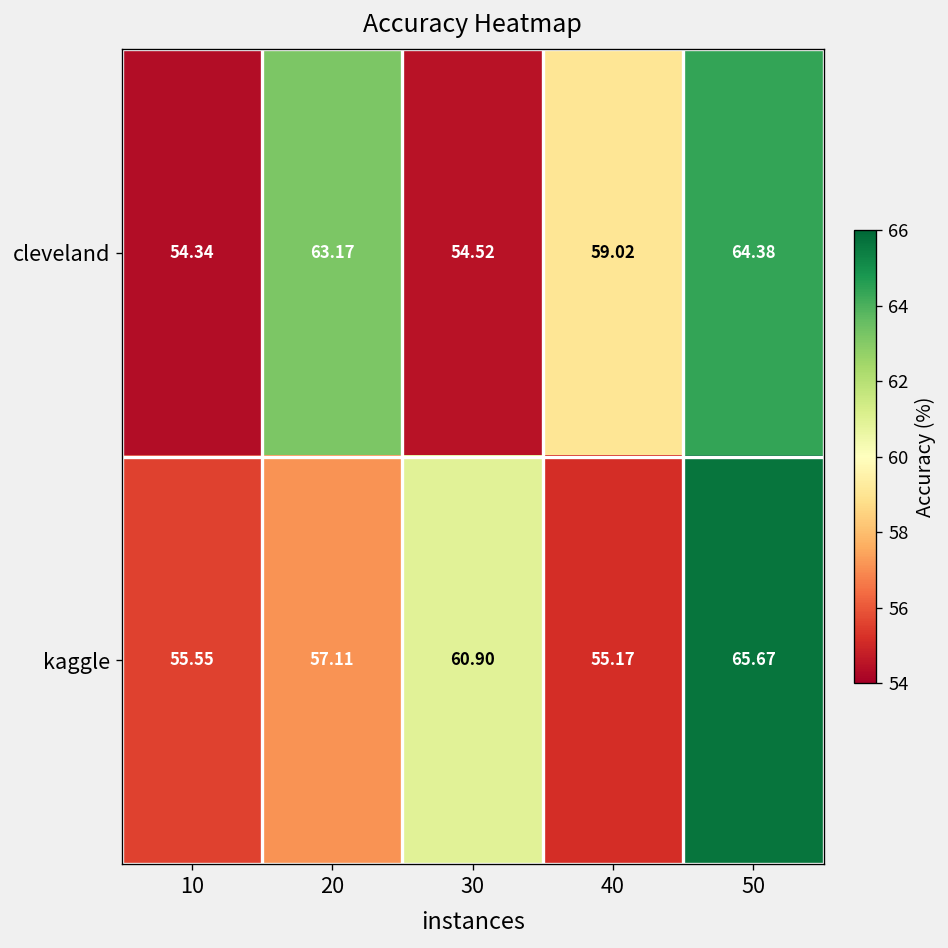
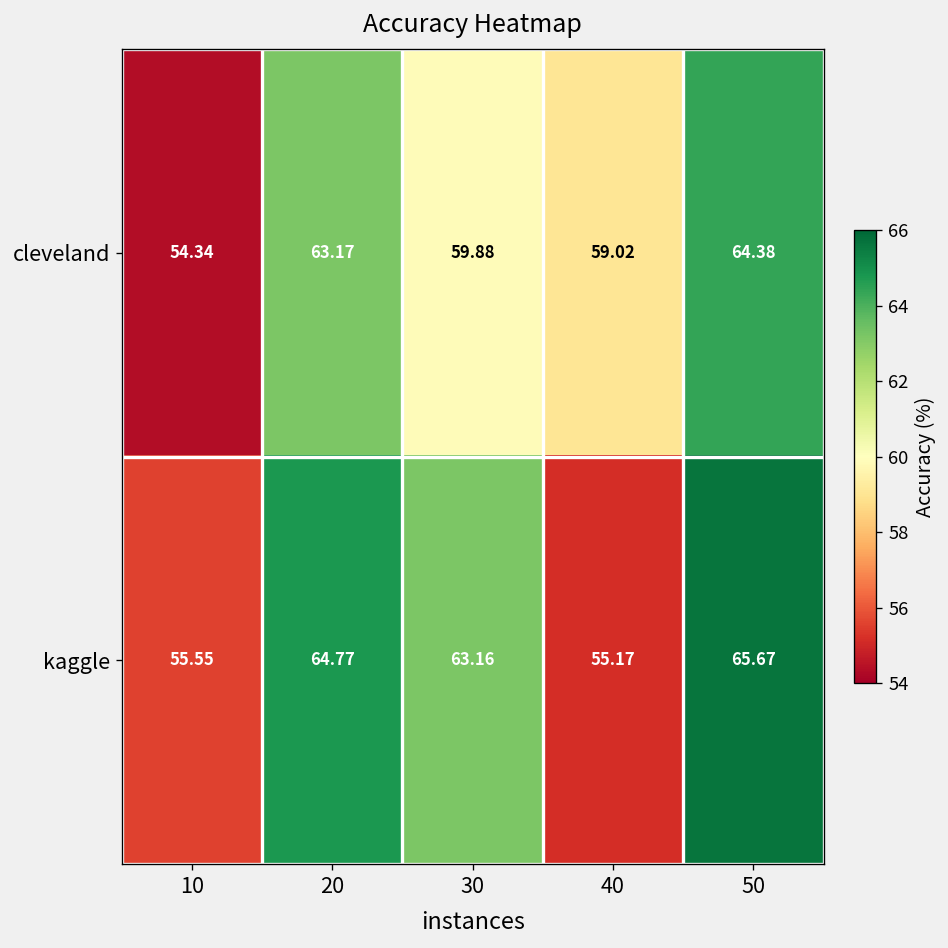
cleveland, 30: 54.52 -> 59.88
kaggle, 20: 57.11 -> 64.77
kaggle, 30: 60.90 -> 63.16
